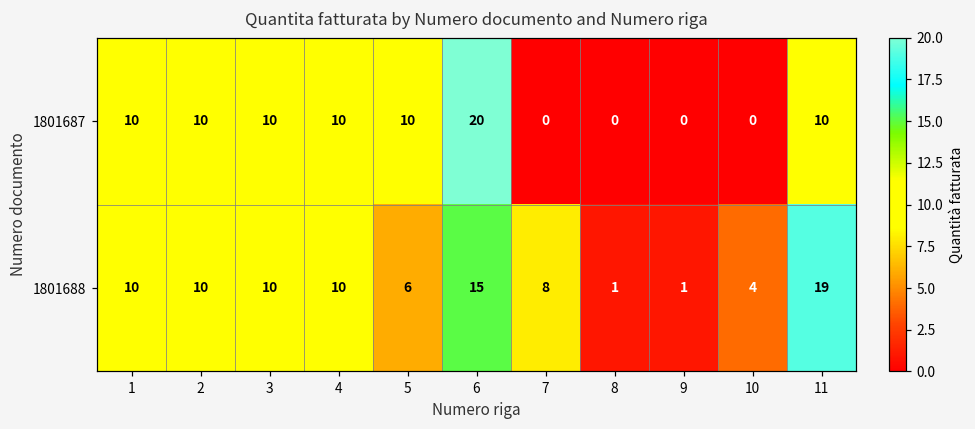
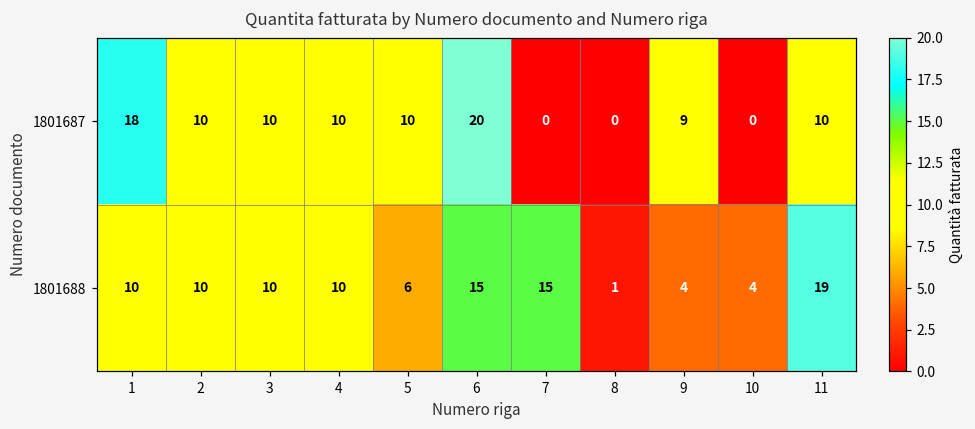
1801687, 1: 10 -> 18
1801687, 9: 0 -> 9
1801688, 7: 8 -> 15
1801688, 9: 1 -> 4
